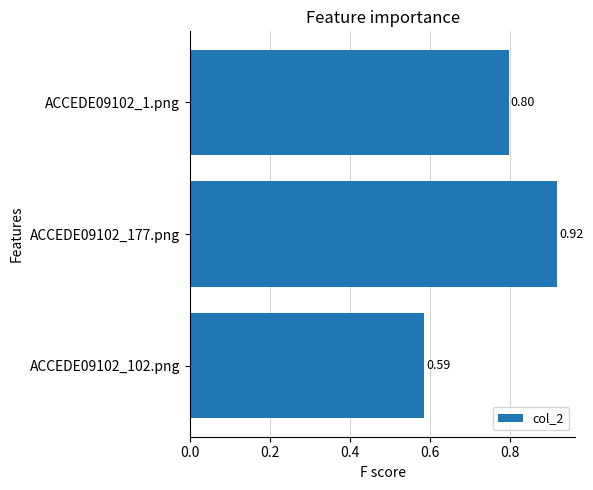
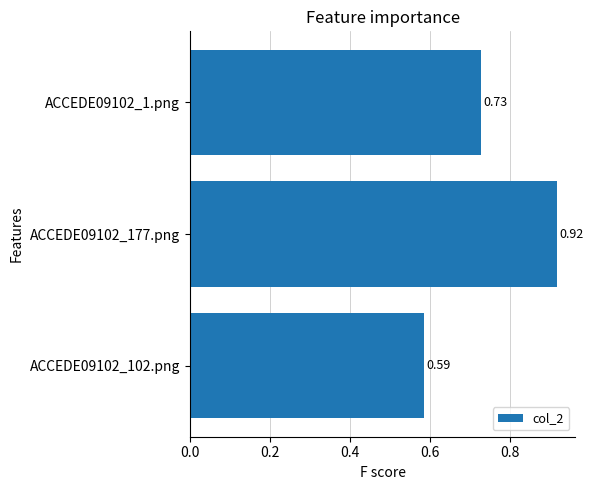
ACCEDE09102_1.png: 0.80 -> 0.73
